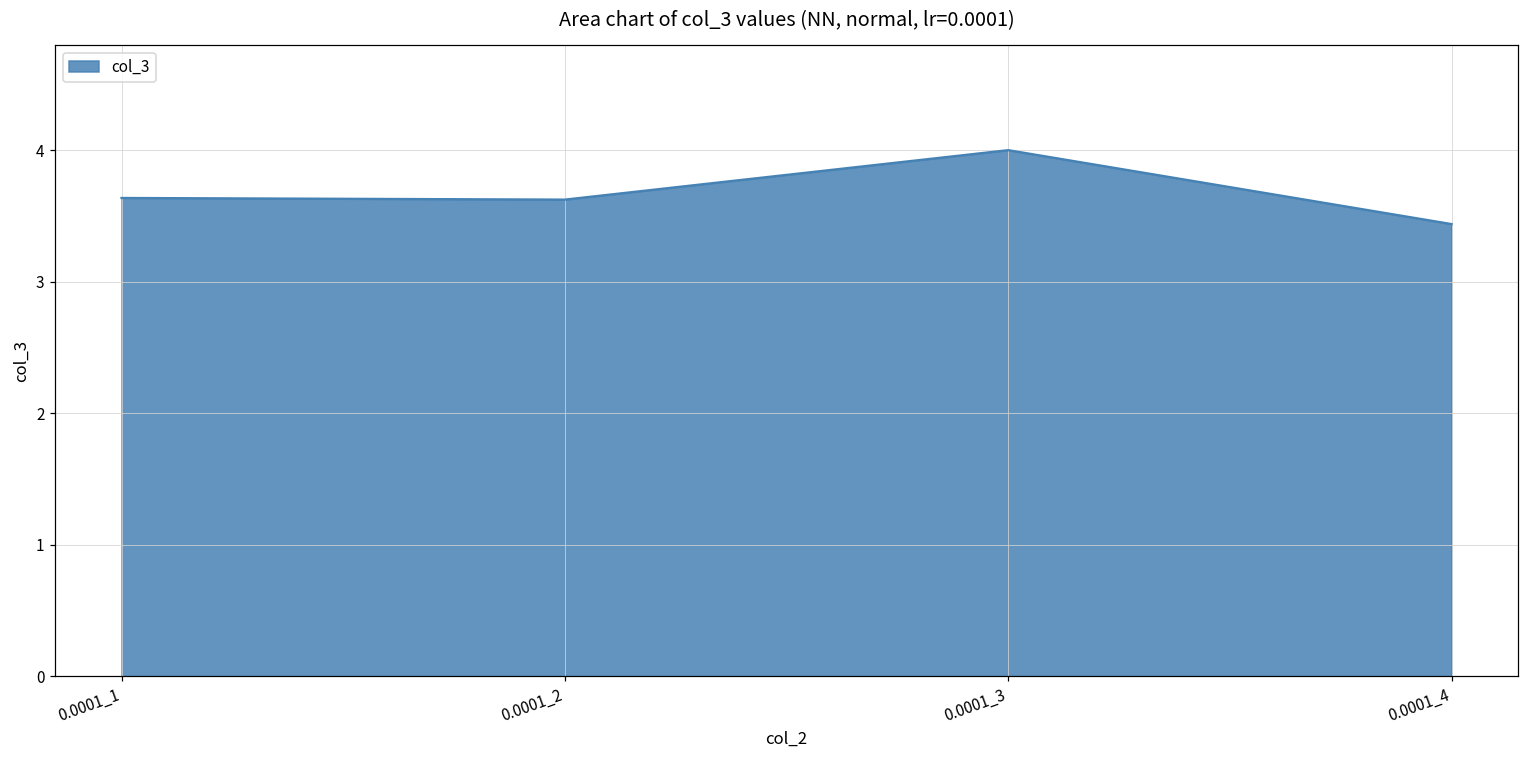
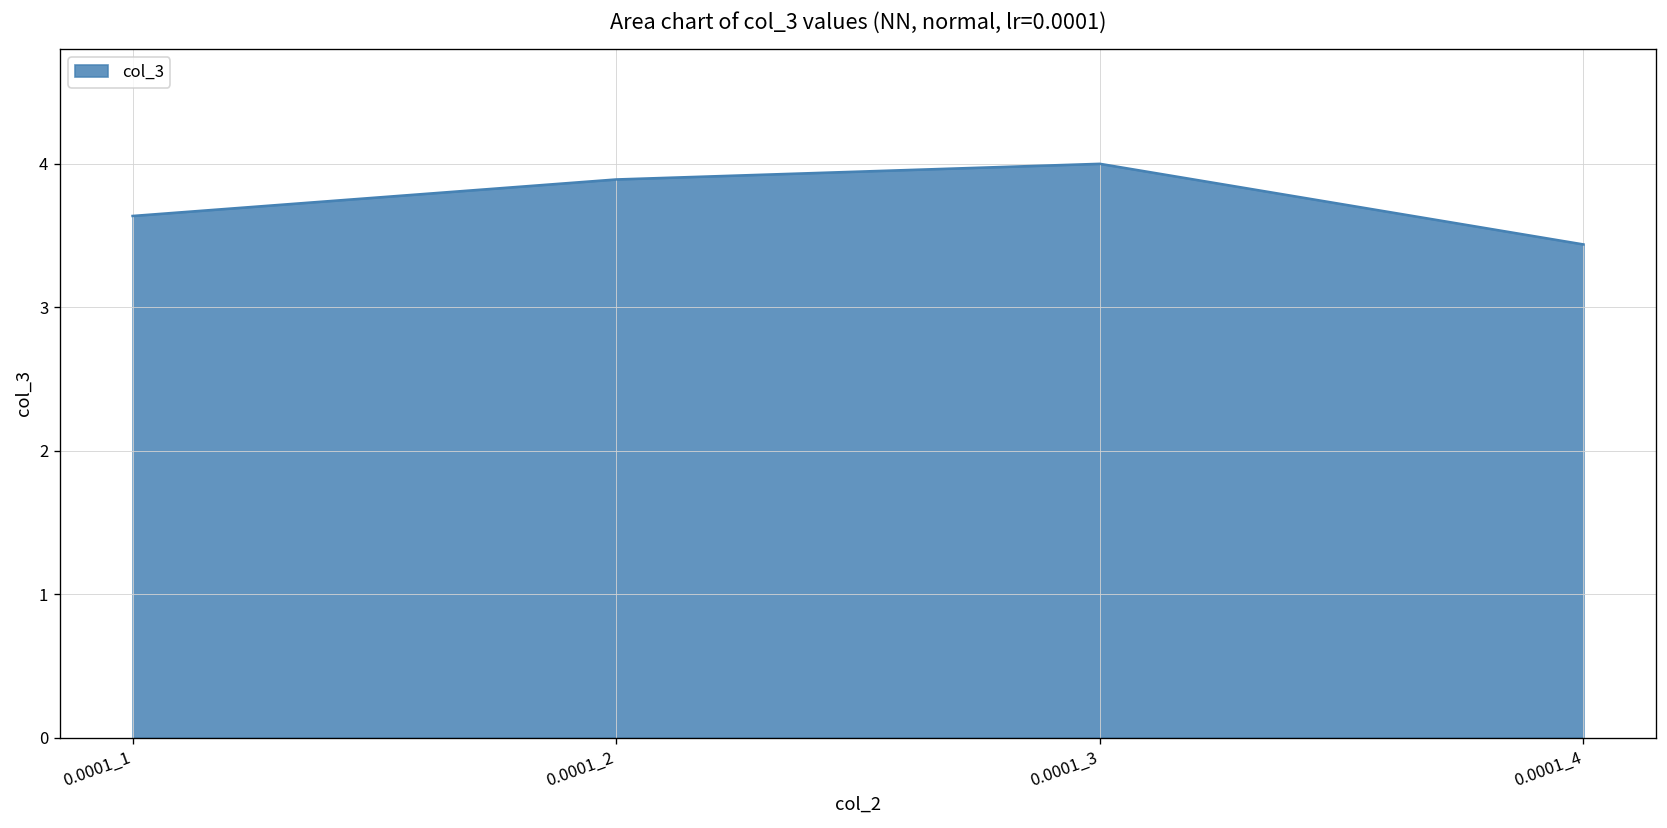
0.0001_2: 3.62 -> 3.89
